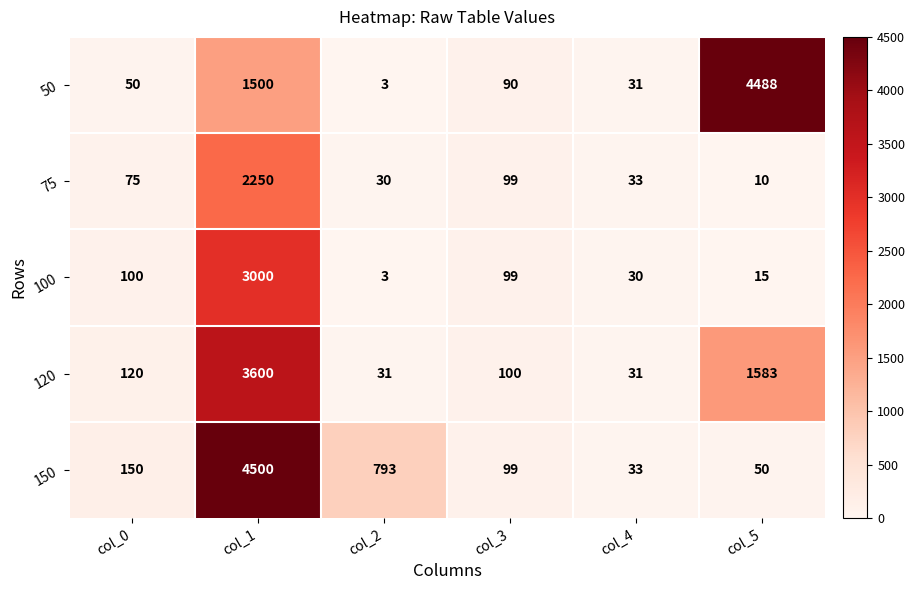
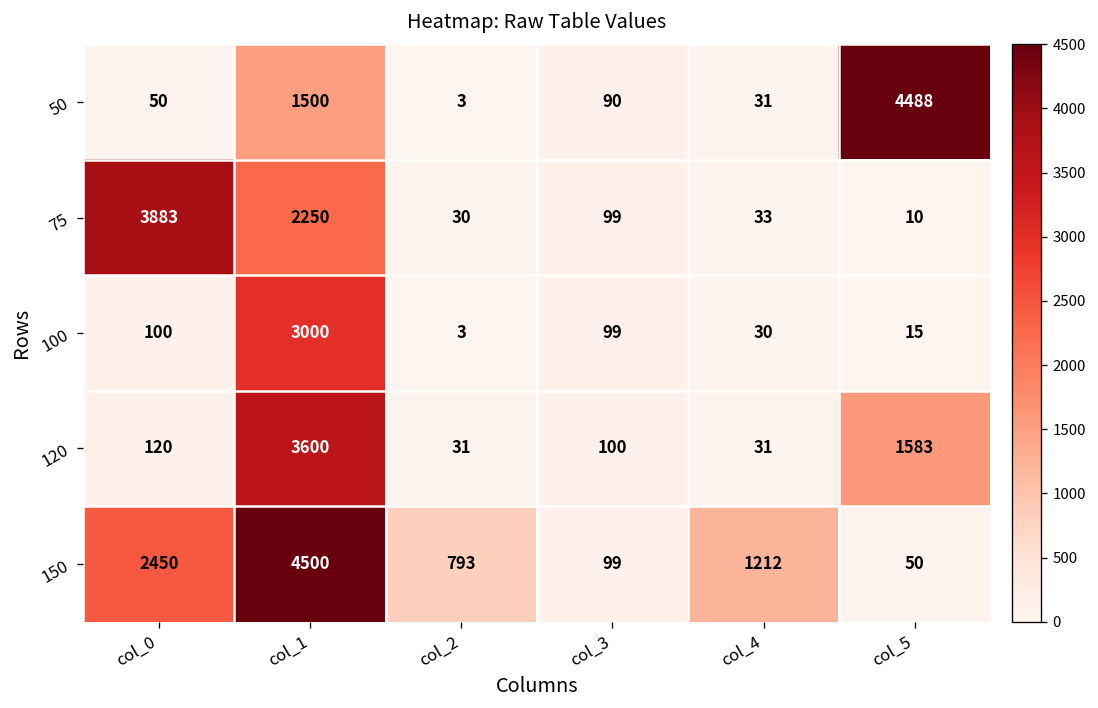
75, col_0: 75 -> 3883
150, col_0: 150 -> 2450
150, col_4: 33 -> 1212
